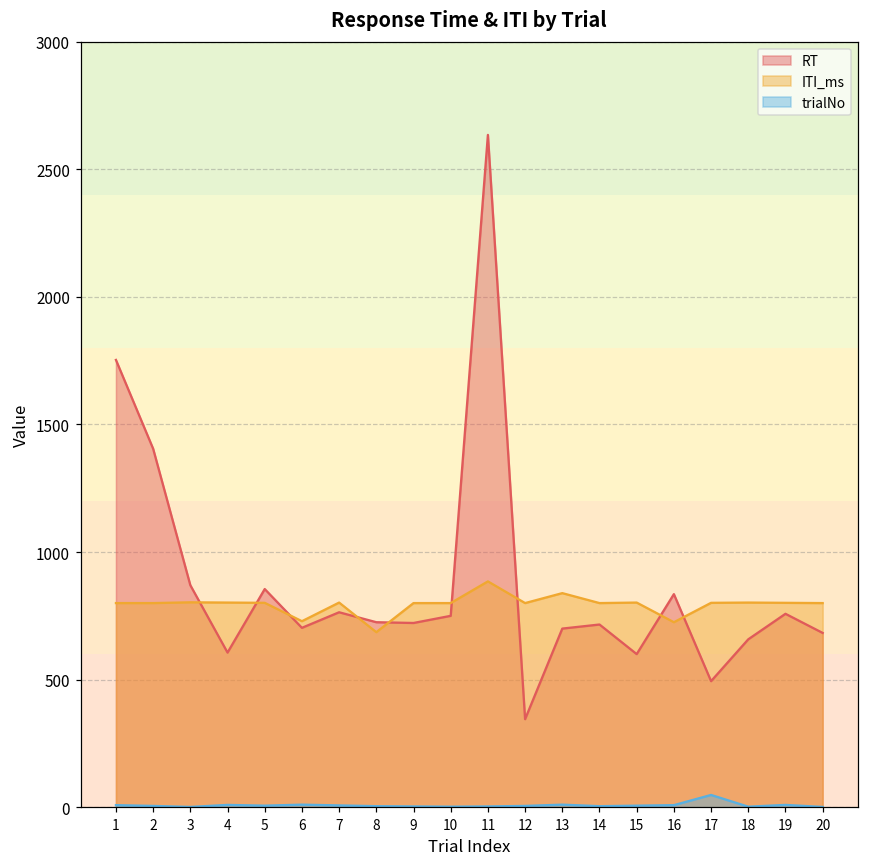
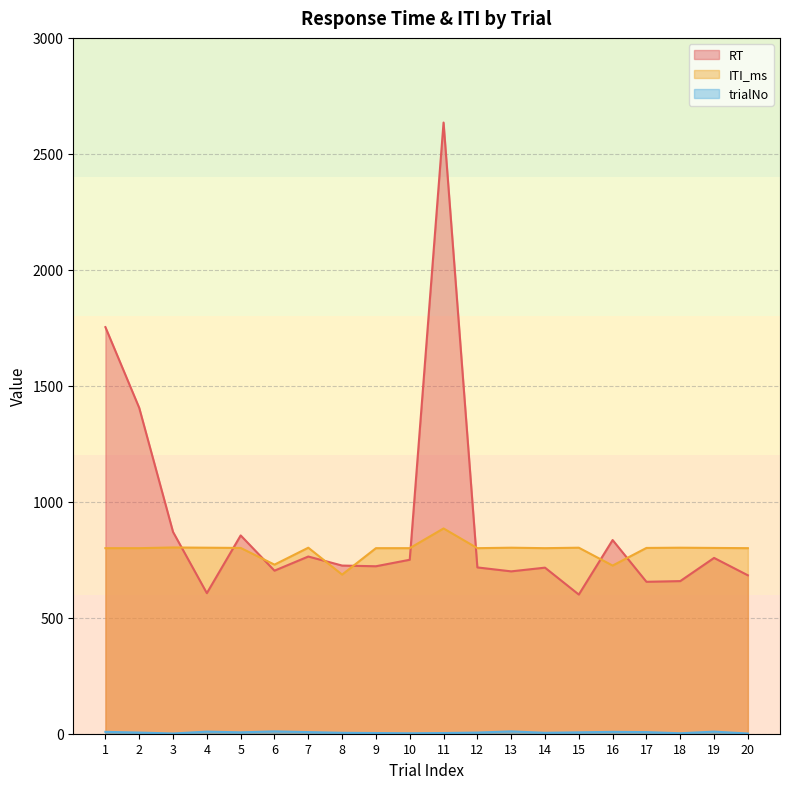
RT, 12: 350 -> 720
ITI_ms, 13: 840 -> 800
RT, 17: 490 -> 660
trialNo, 17: 50 -> 10
